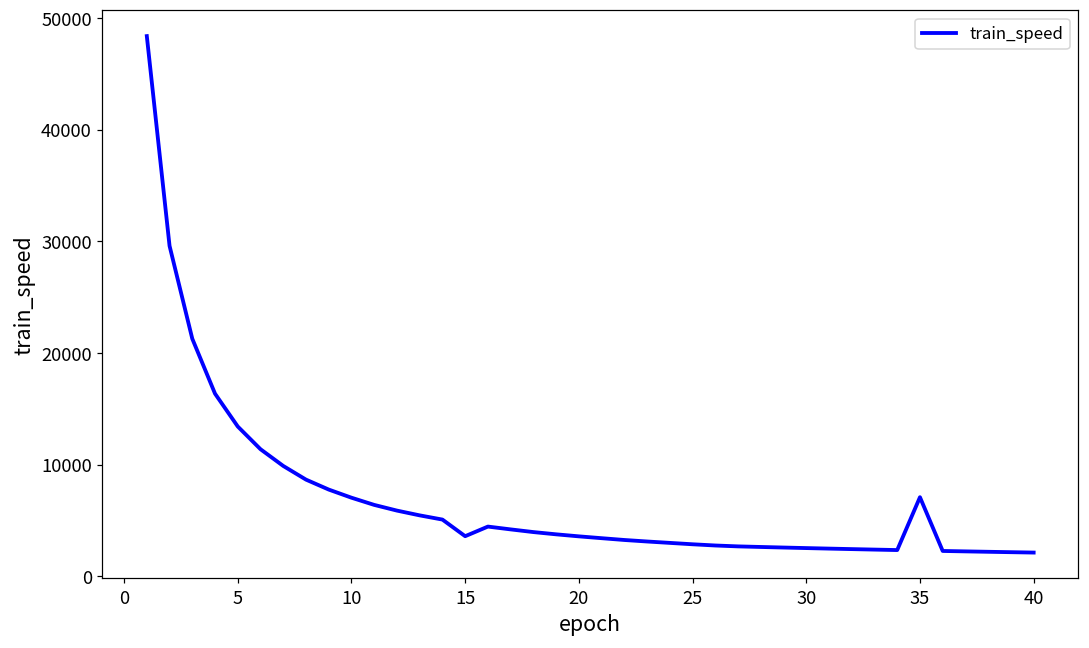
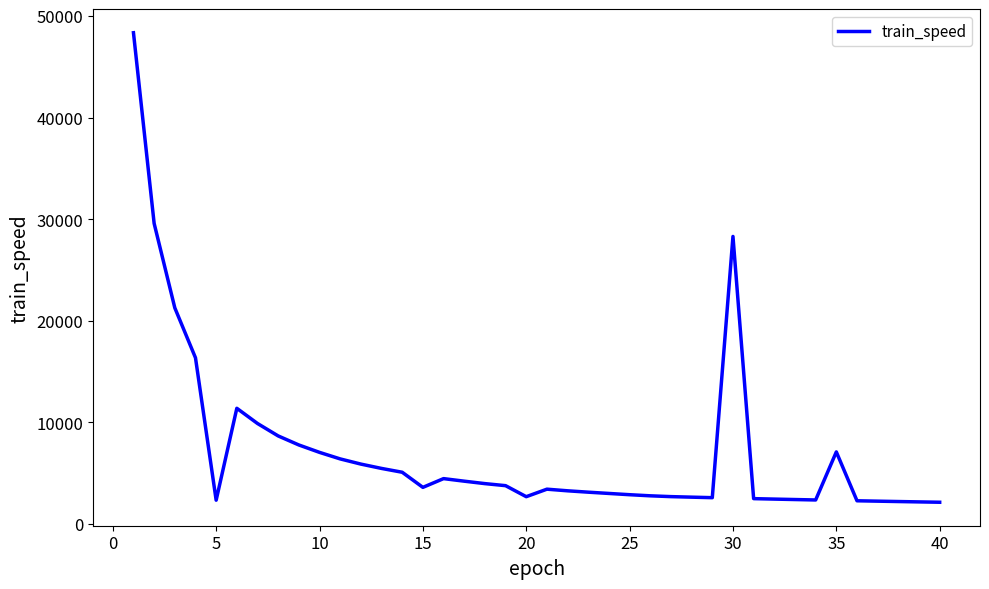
5: 13400 -> 2300
20: 3600 -> 2700
30: 2500 -> 28300
